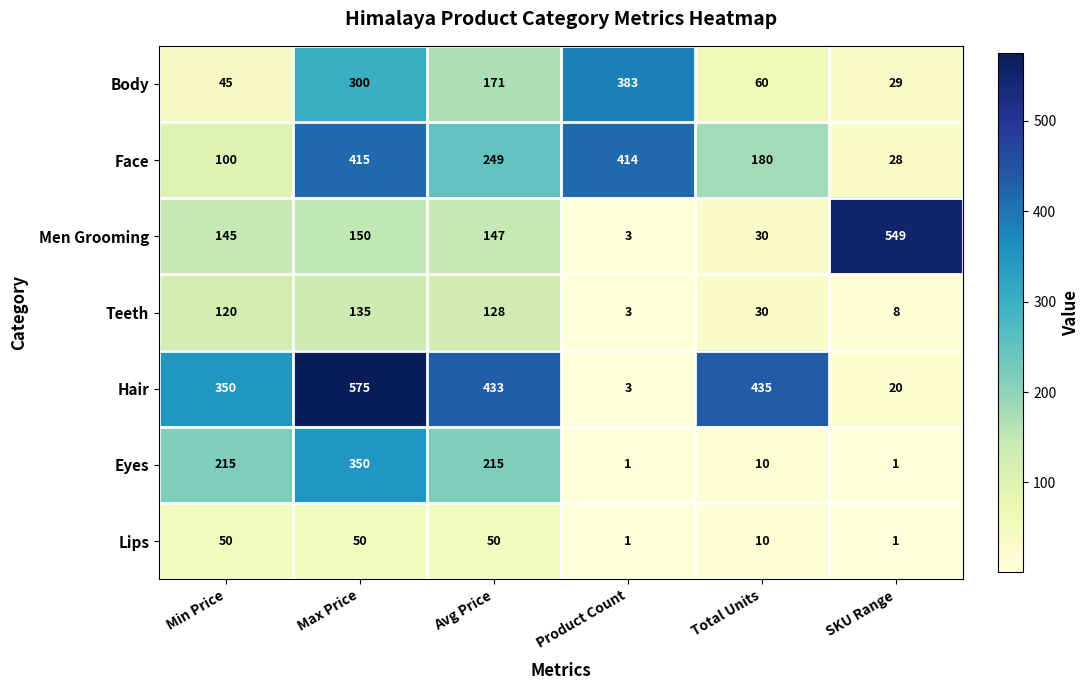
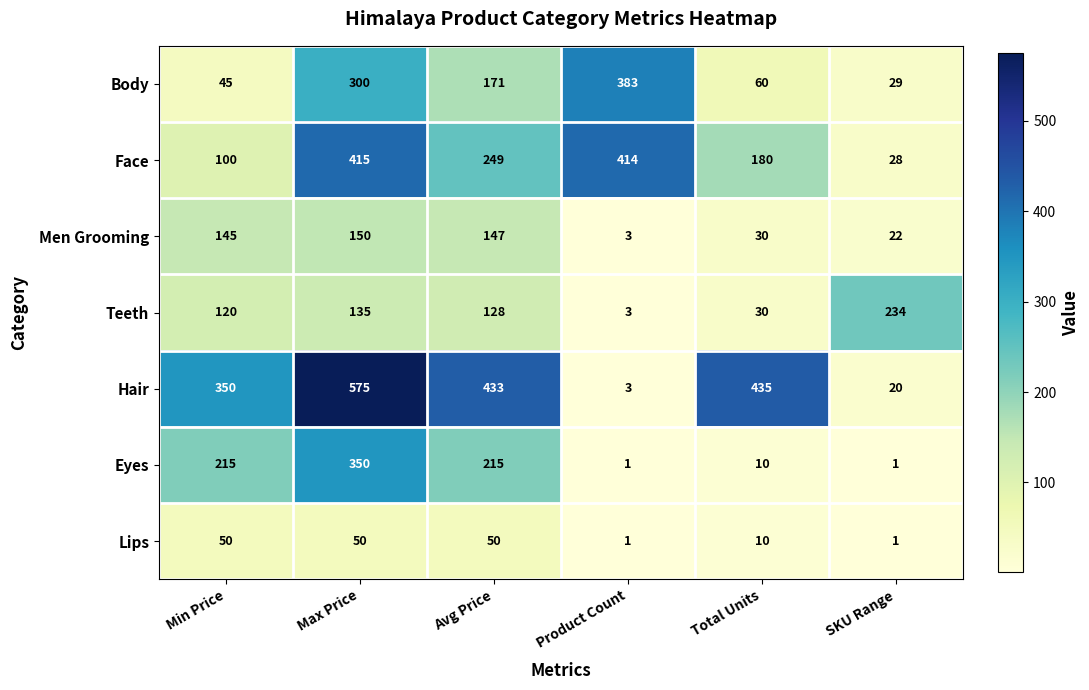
Men Grooming, SKU Range: 549 -> 22
Teeth, SKU Range: 8 -> 234
